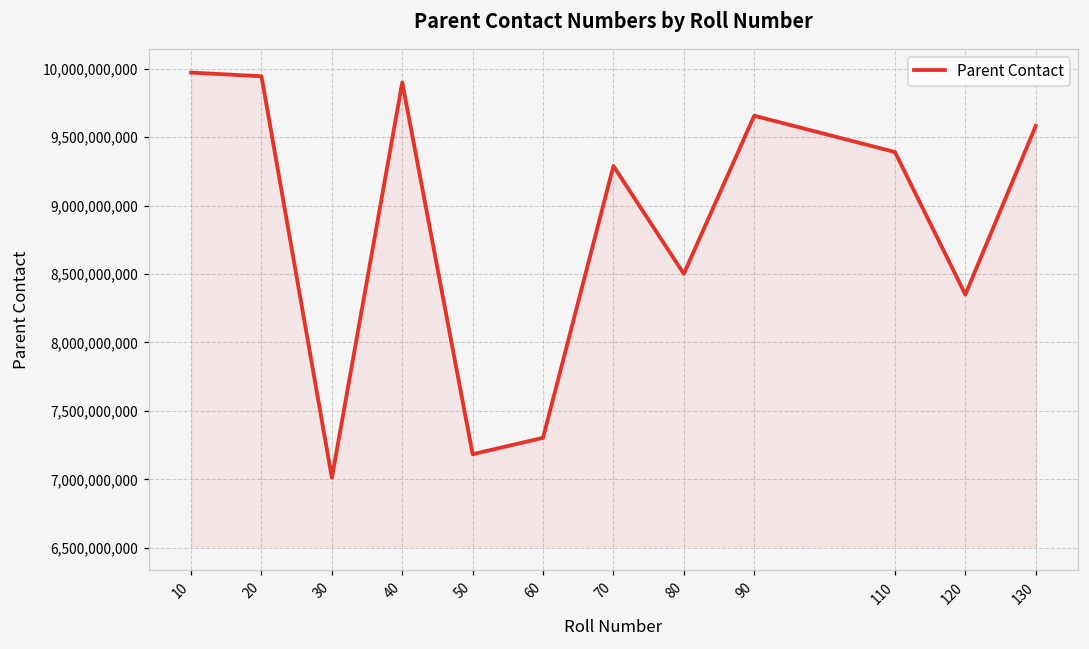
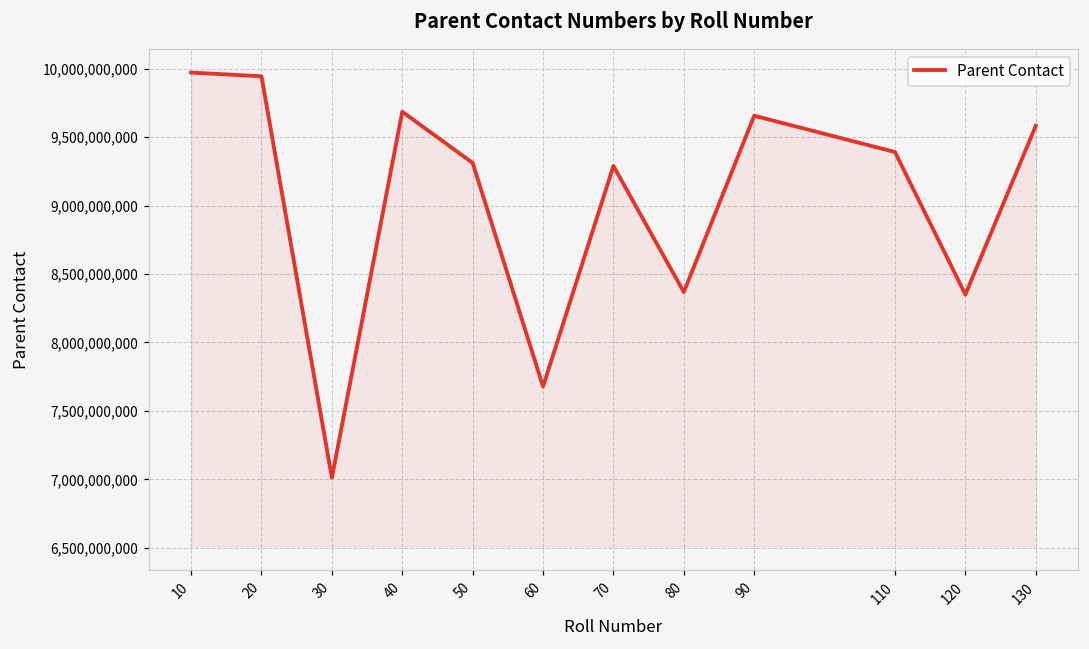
40: 9,900,000,000 -> 9,690,000,000
50: 7,180,000,000 -> 9,310,000,000
60: 7,300,000,000 -> 7,680,000,000
80: 8,500,000,000 -> 8,370,000,000
